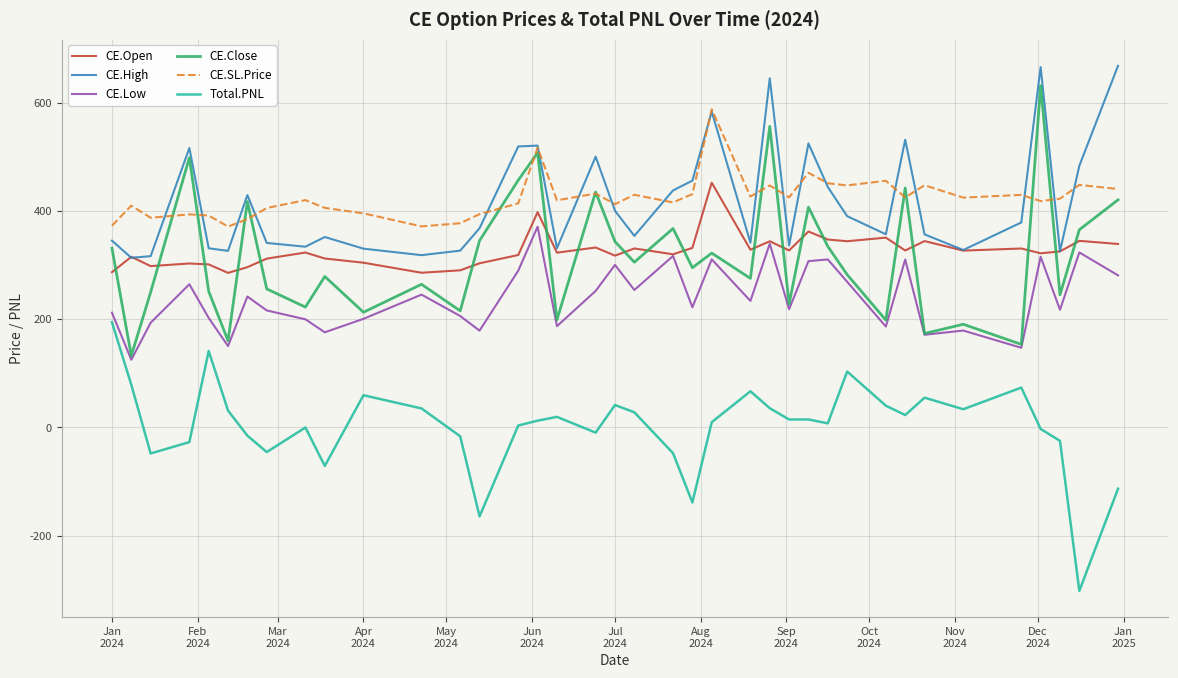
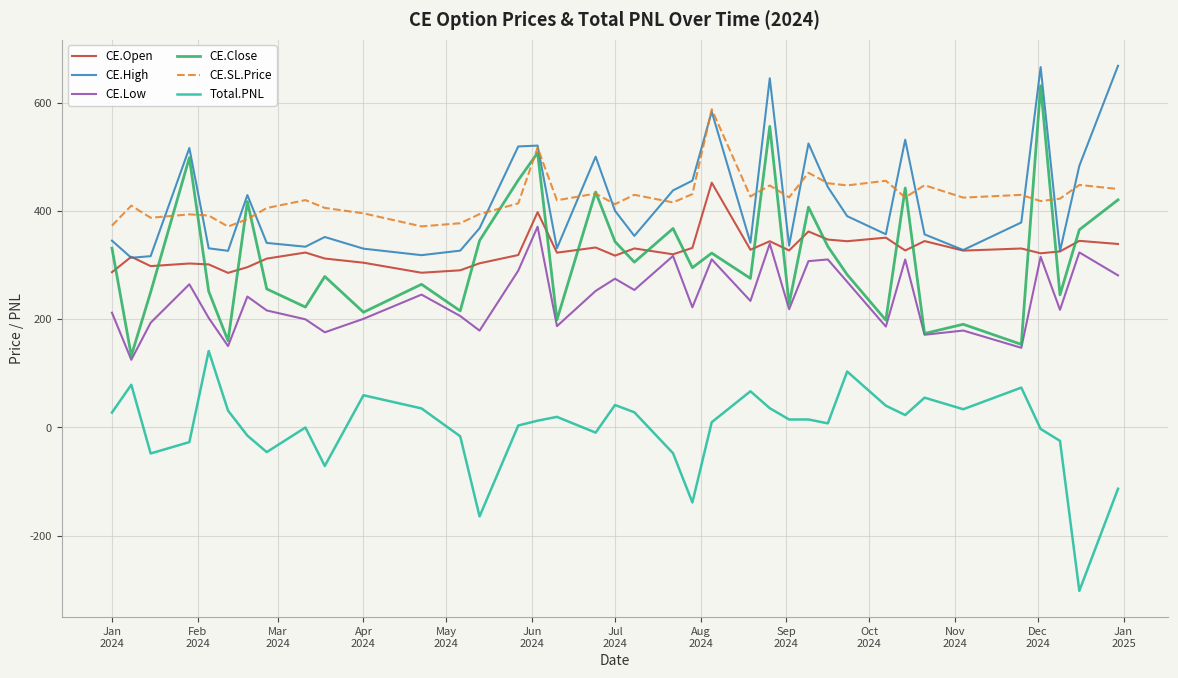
Total.PNL, Jan 2024: 190 -> 30
CE.Low, Jul 2024: 300 -> 270
